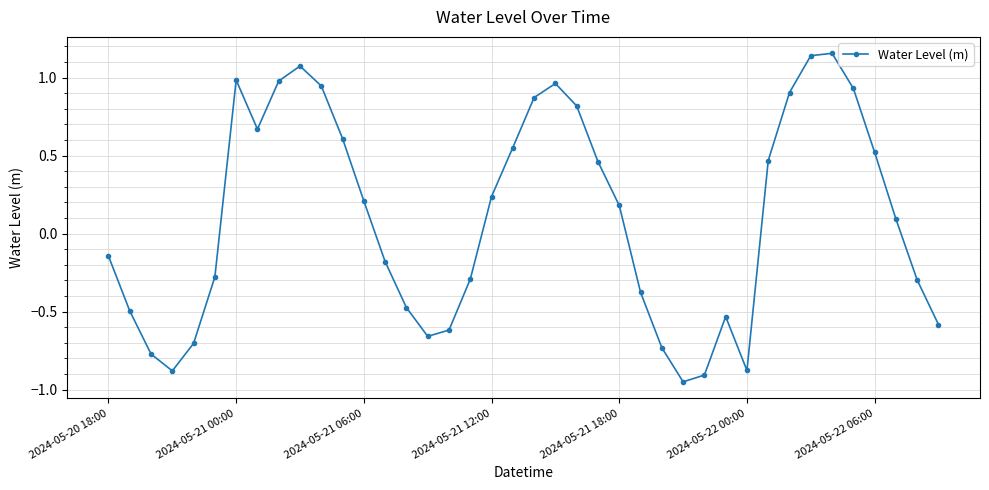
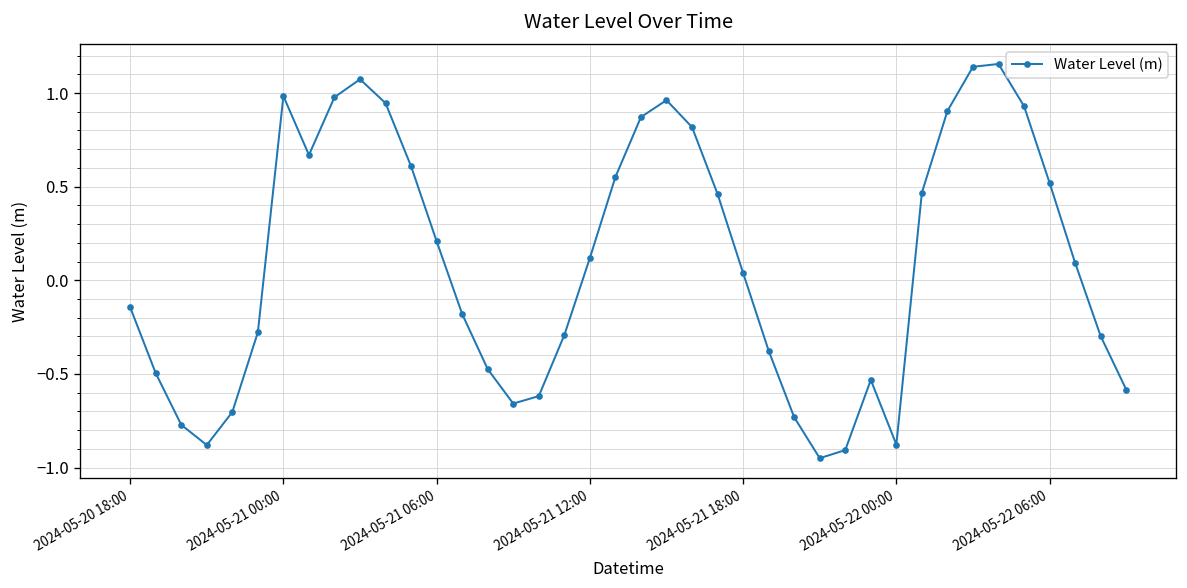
2024-05-21 12:00: 0.24 -> 0.12
2024-05-21 18:00: 0.18 -> 0.04
